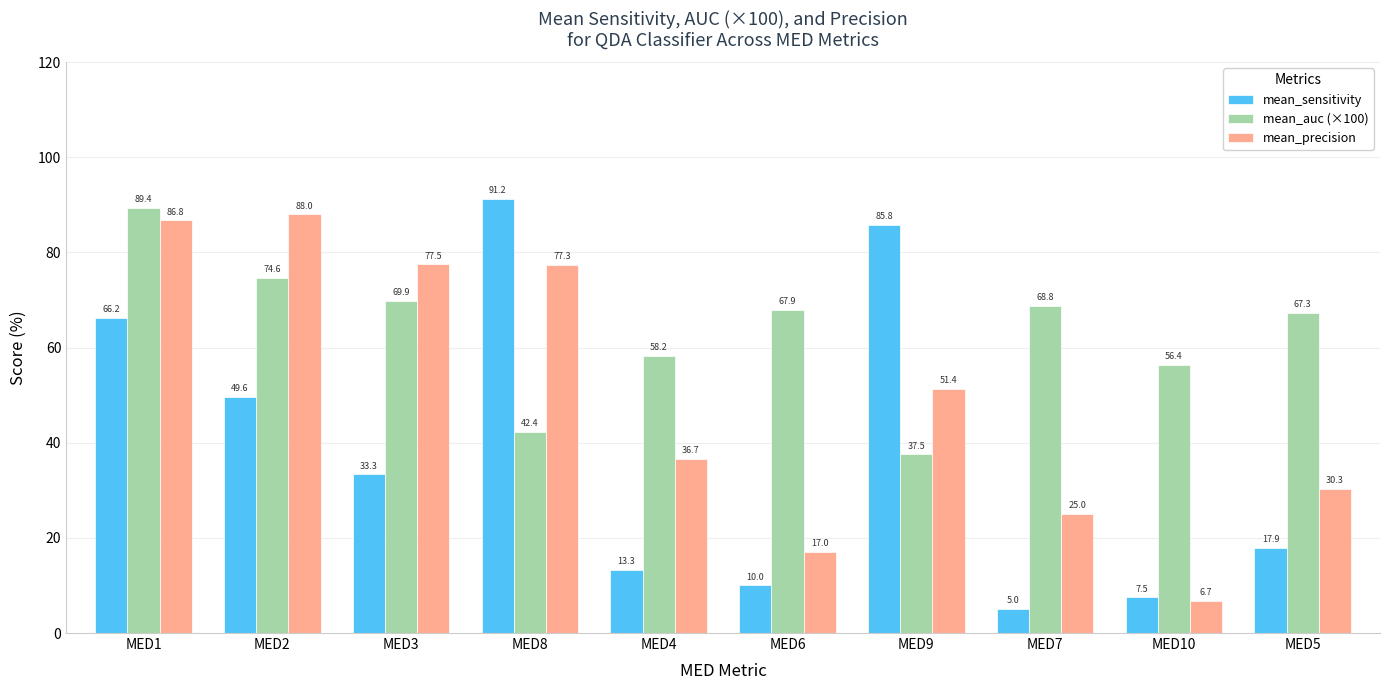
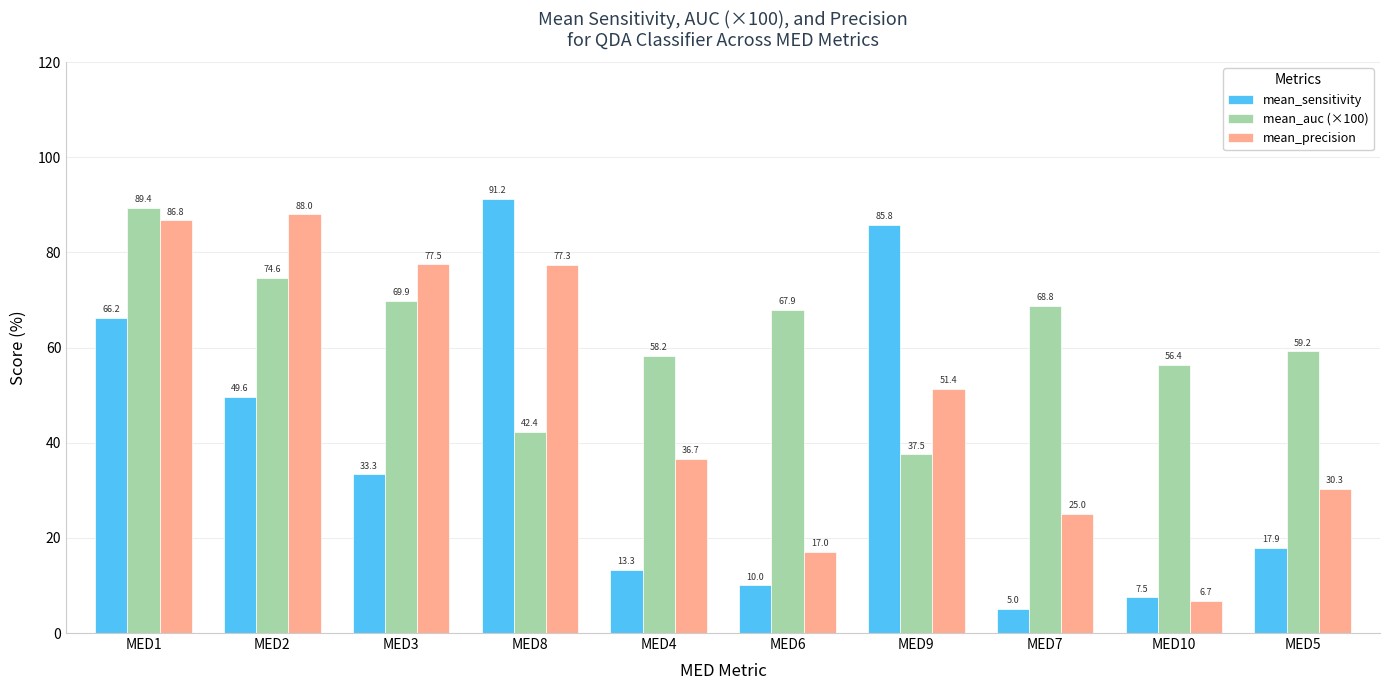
mean_auc (×100), MED5: 67.3 -> 59.2
